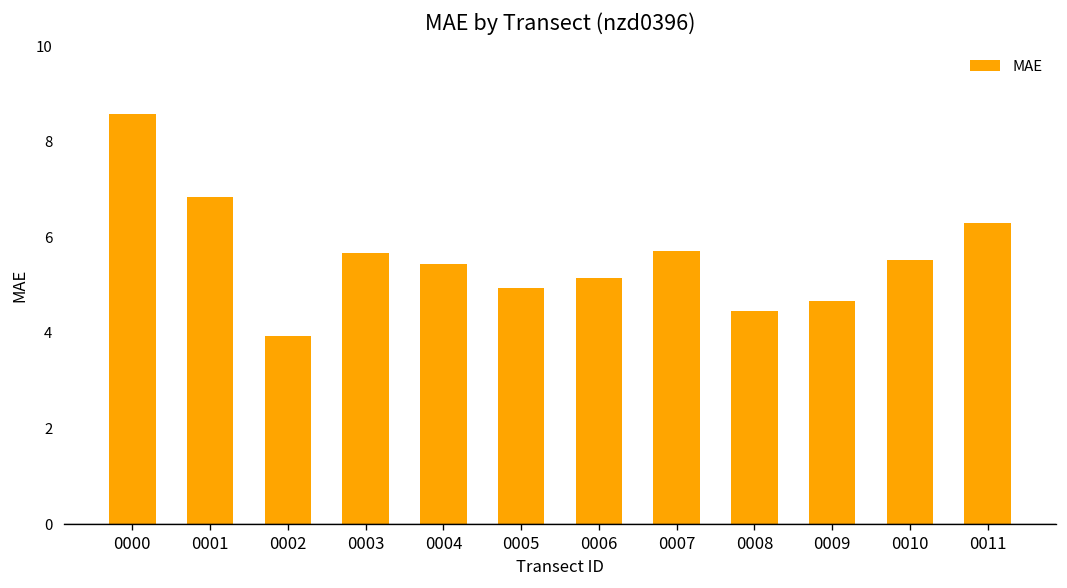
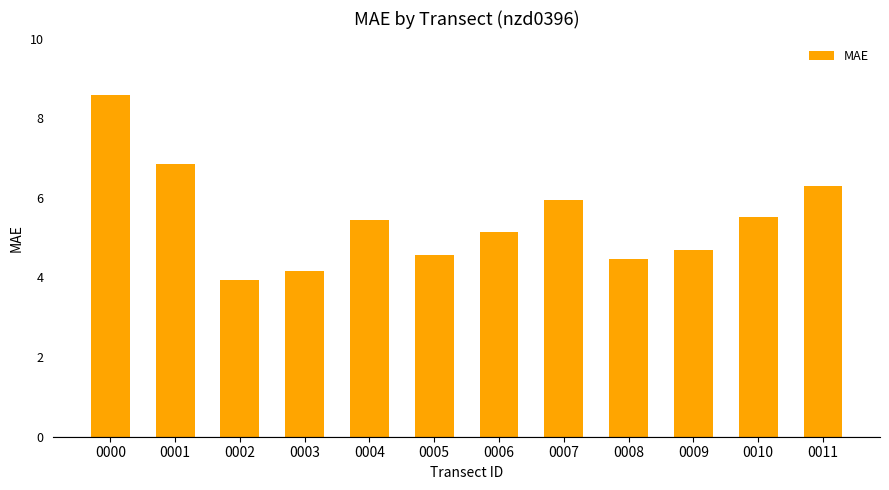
0003: 5.7 -> 4.2
0005: 4.9 -> 4.6
0007: 5.7 -> 5.9
